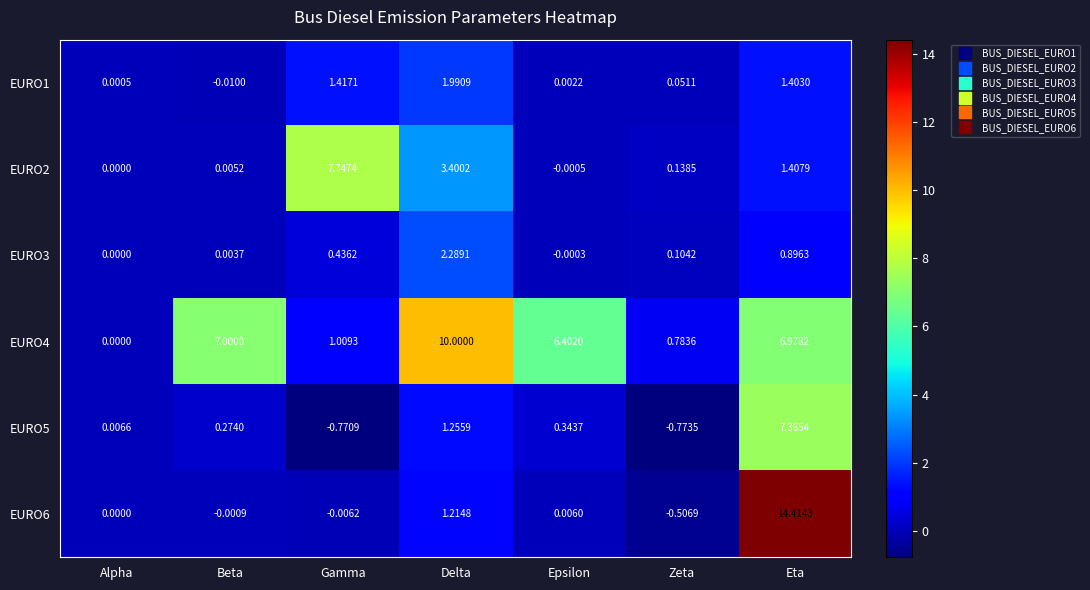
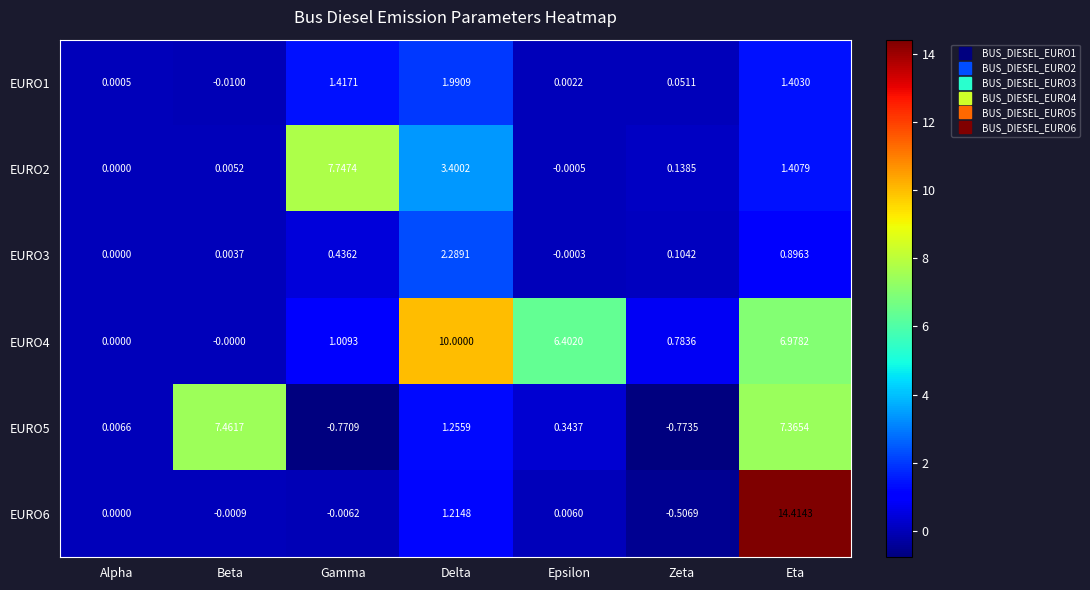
EURO4, Beta: 7.0000 -> -0.0000
EURO5, Beta: 0.2740 -> 7.4617
